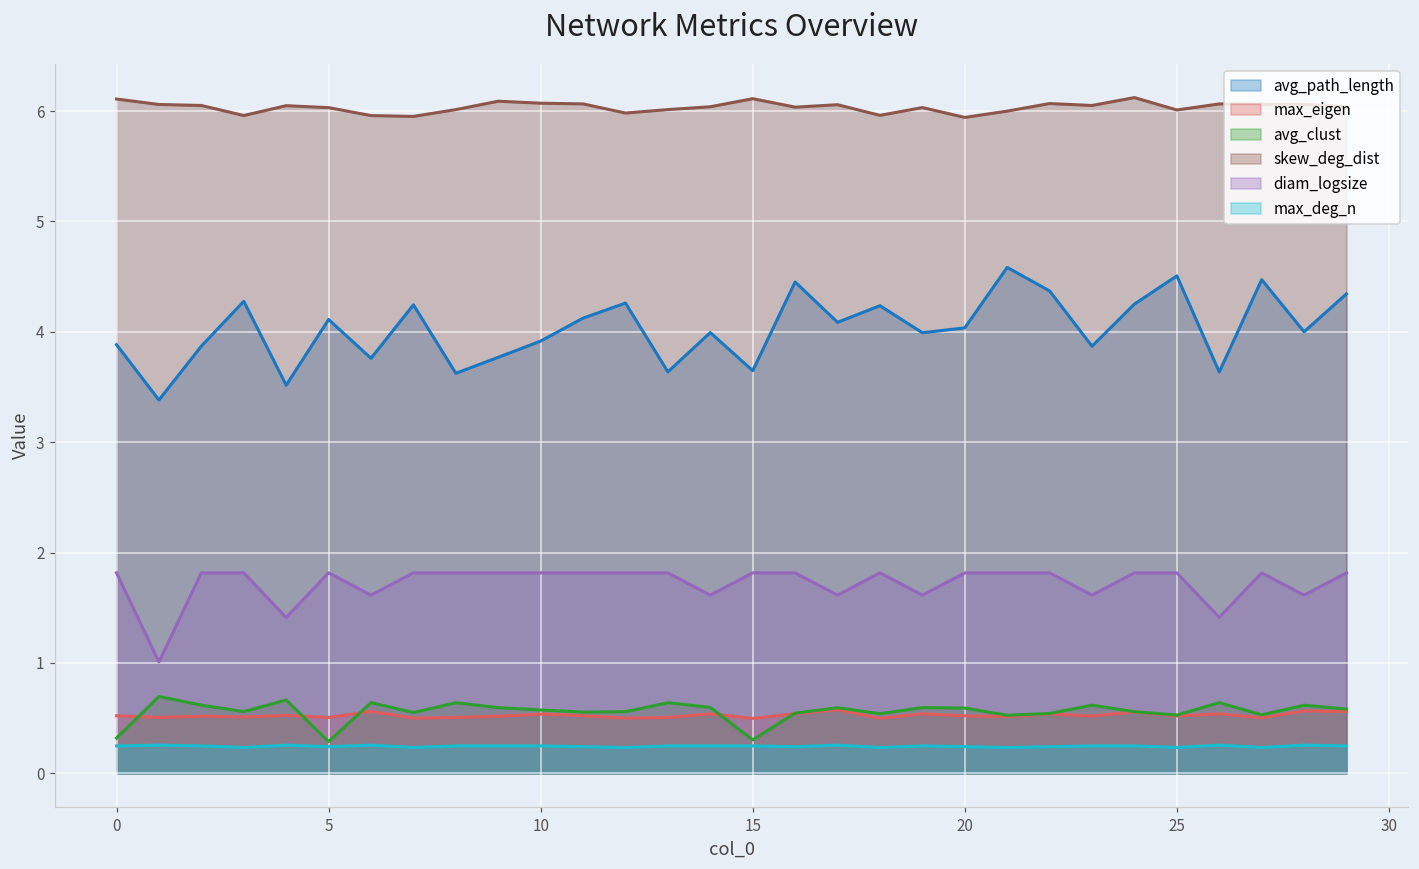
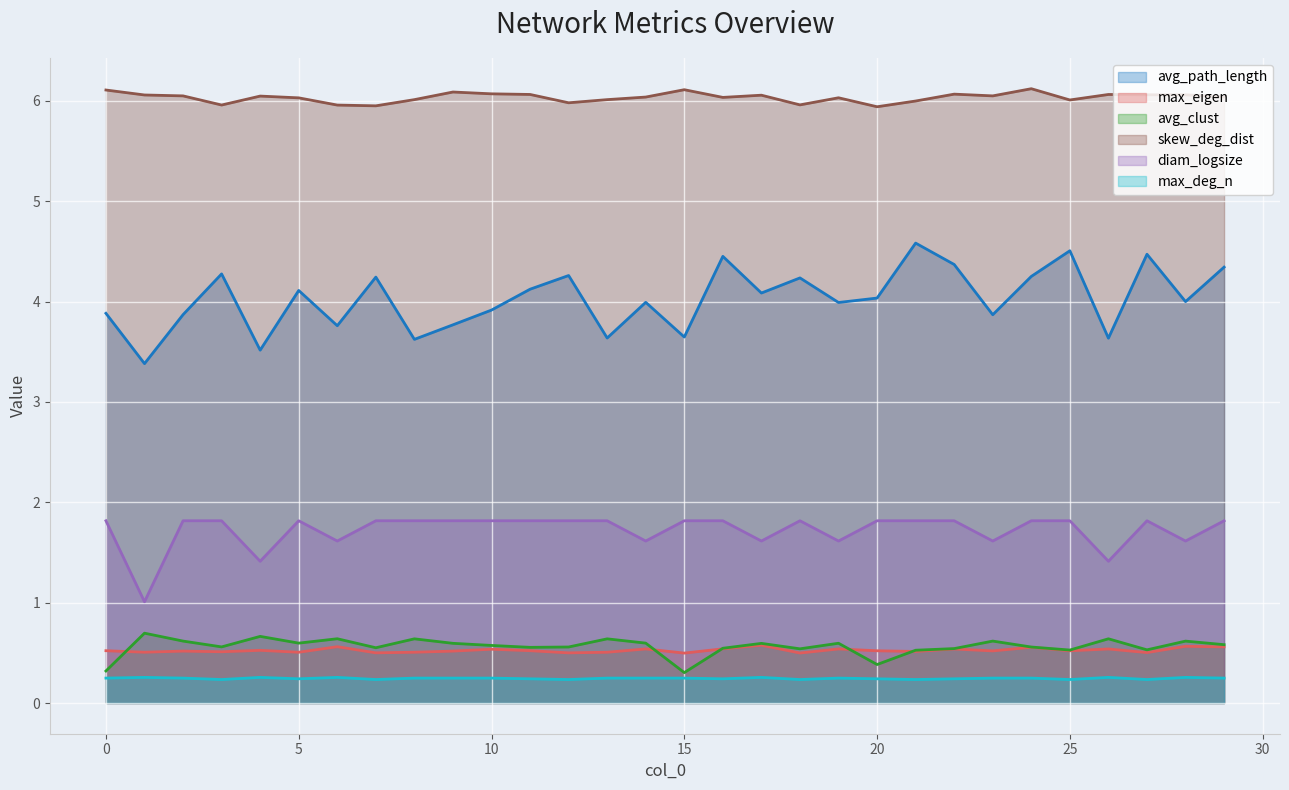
avg_clust, 5: 0.29 -> 0.60
avg_clust, 20: 0.59 -> 0.38
